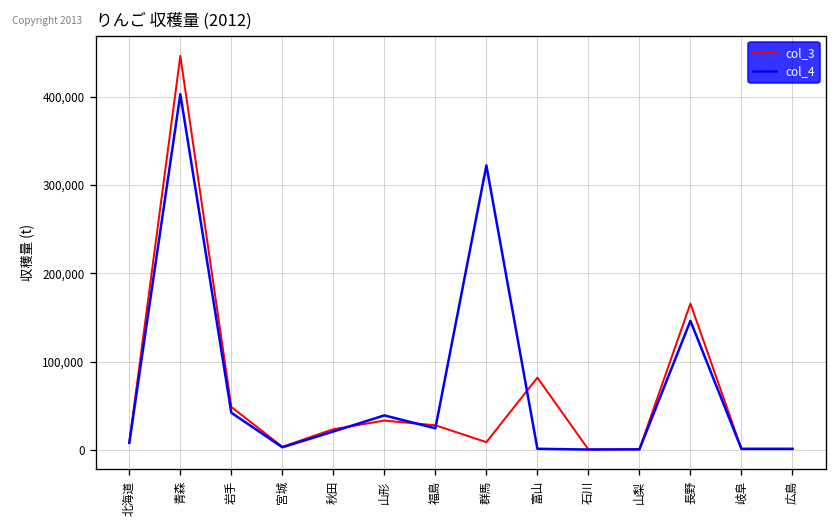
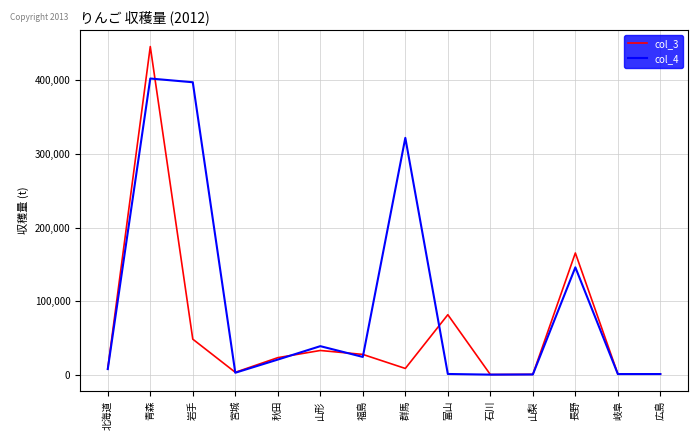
col_4, 岩手: 40,000 -> 400,000
